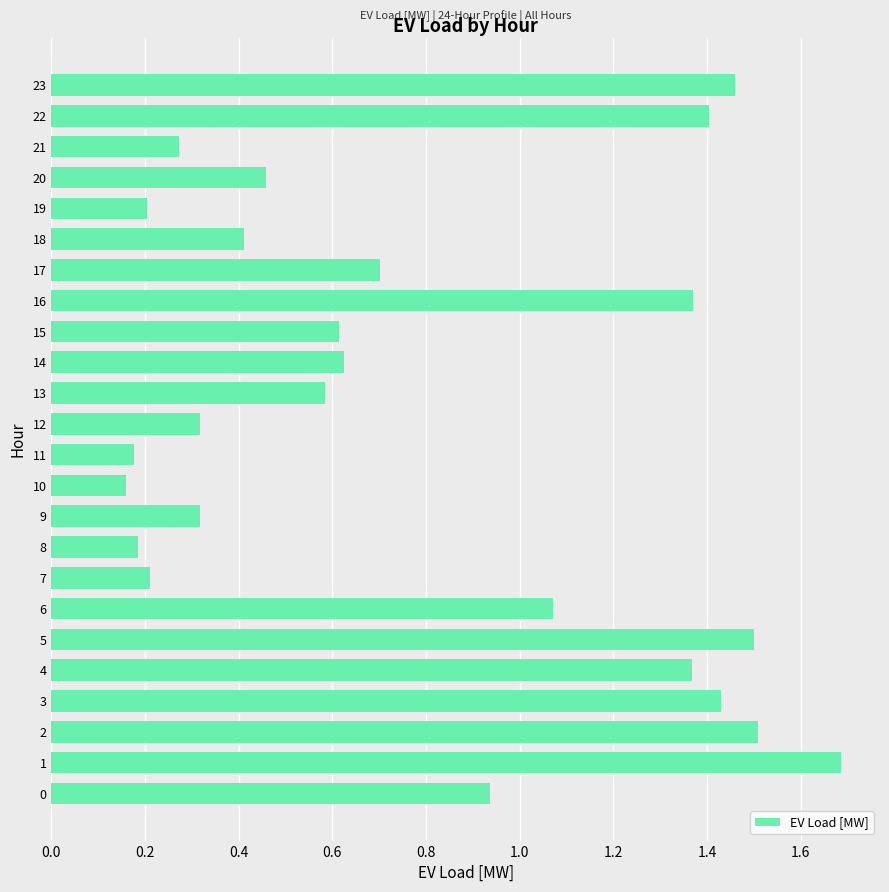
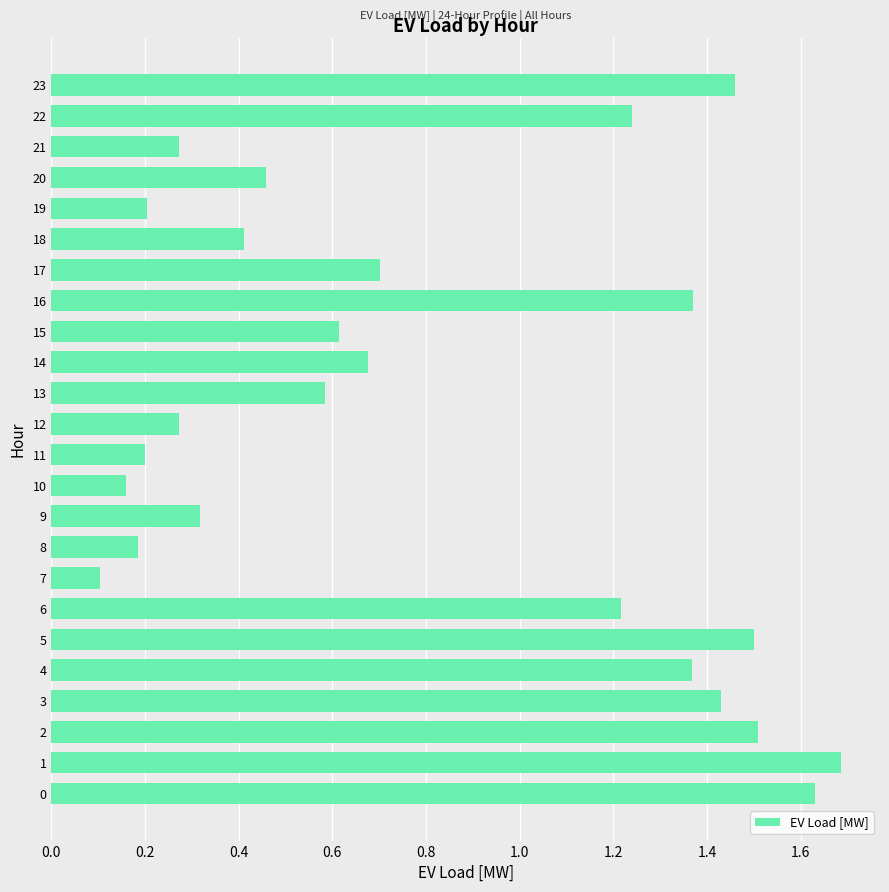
22: 1.40 -> 1.24
14: 0.62 -> 0.68
12: 0.32 -> 0.27
11: 0.18 -> 0.20
7: 0.21 -> 0.10
6: 1.07 -> 1.22
0: 0.94 -> 1.63
